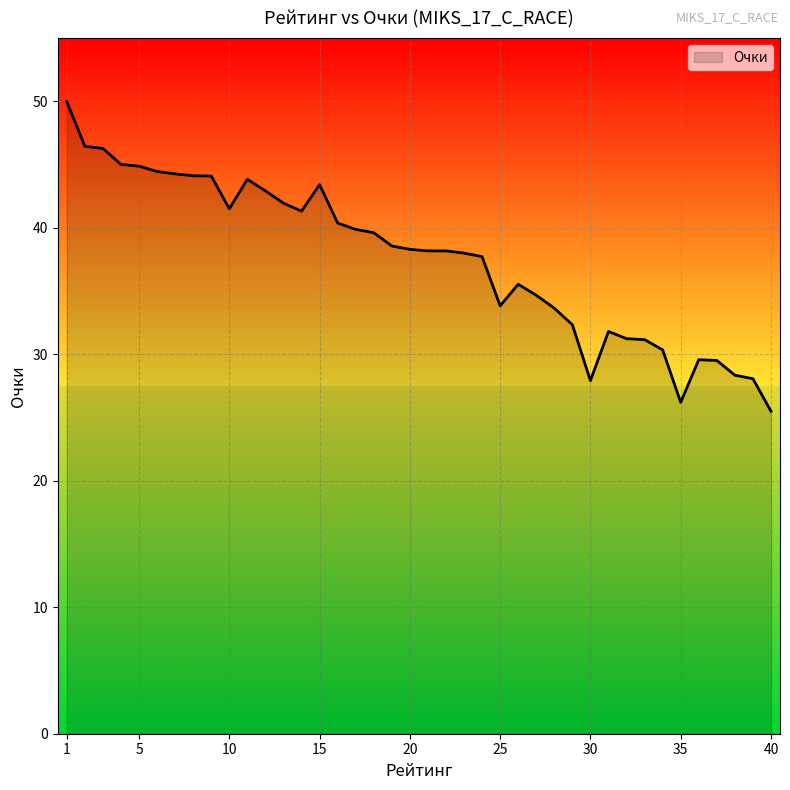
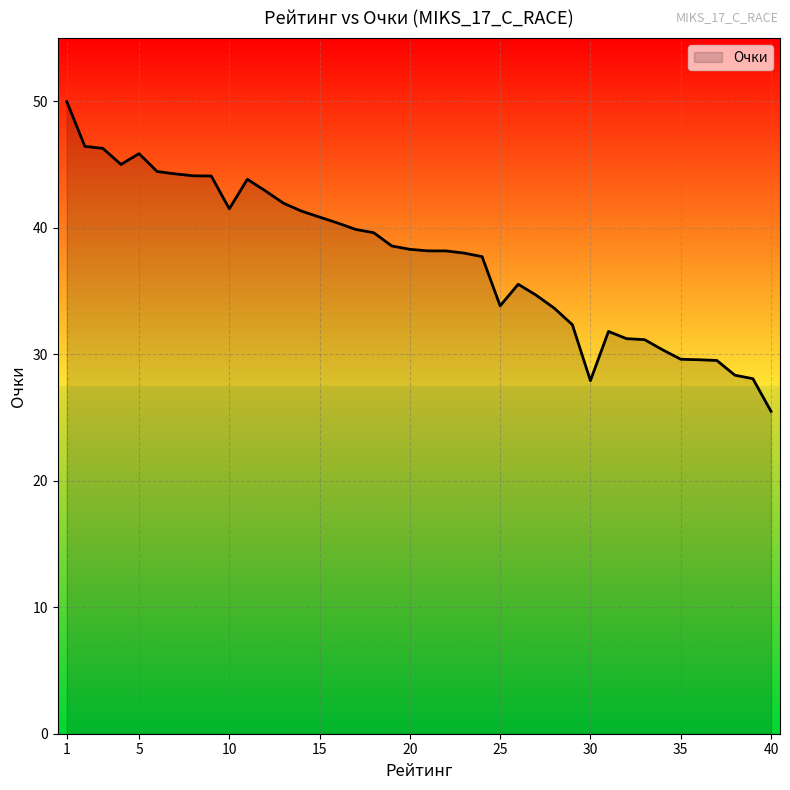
5: 44.9 -> 45.9
15: 43.4 -> 40.8
35: 26.2 -> 29.6
